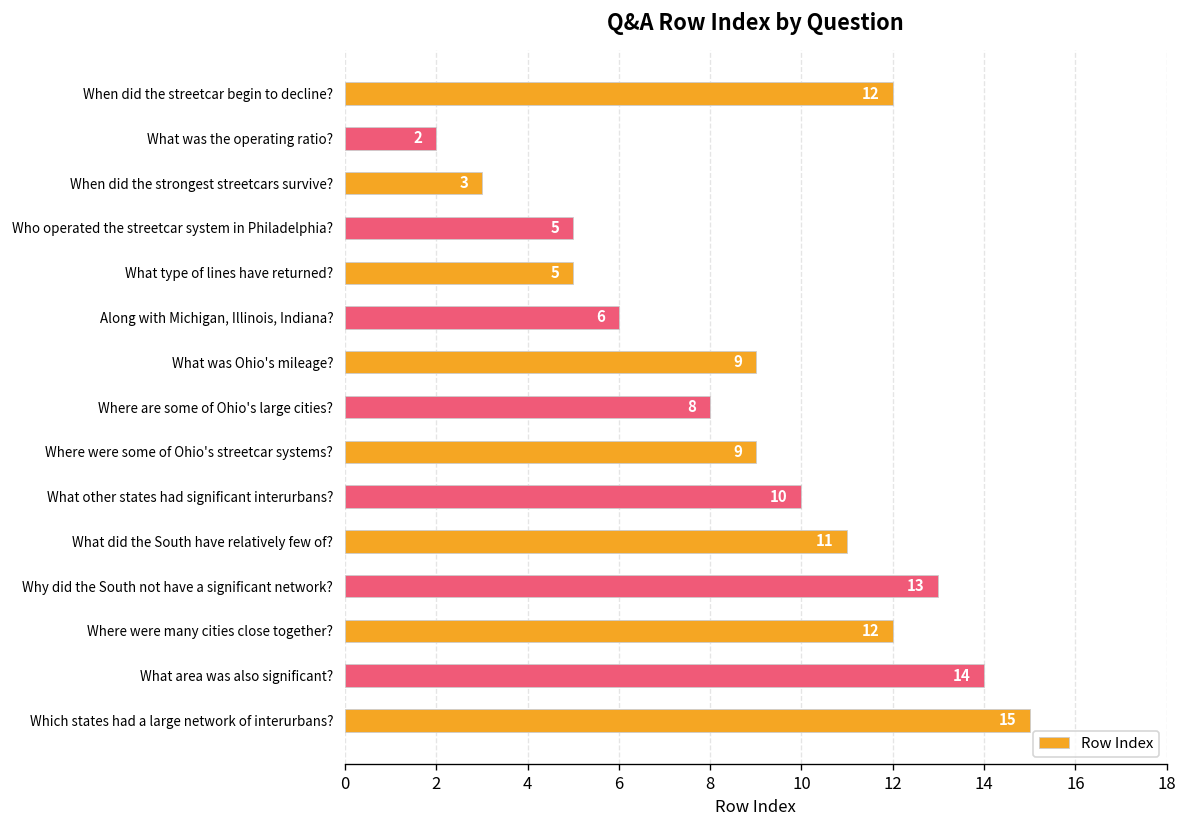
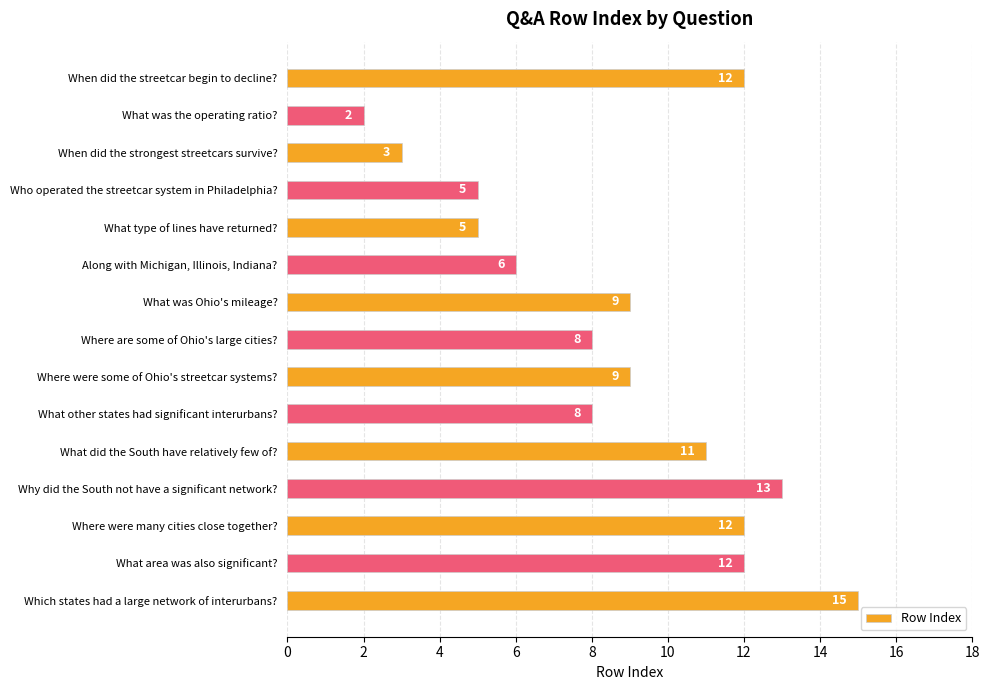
What other states had significant interurbans?: 10 -> 8
What area was also significant?: 14 -> 12
